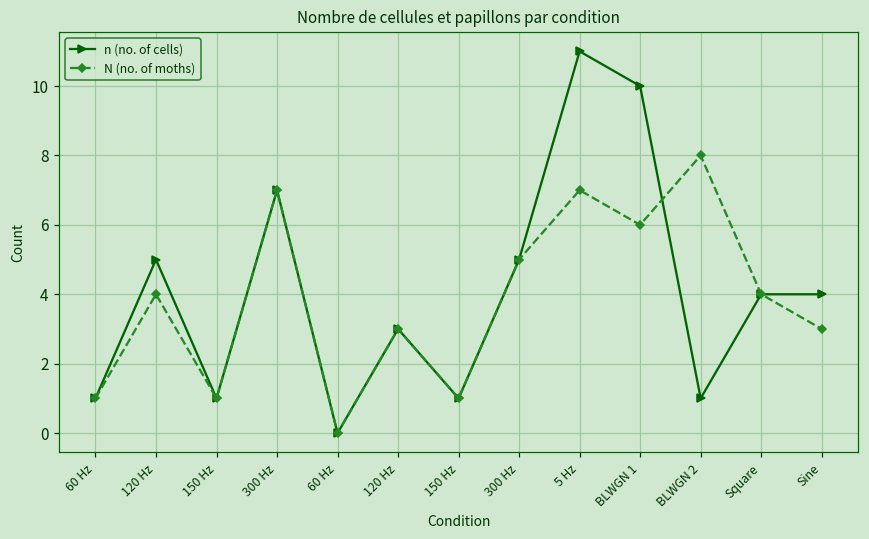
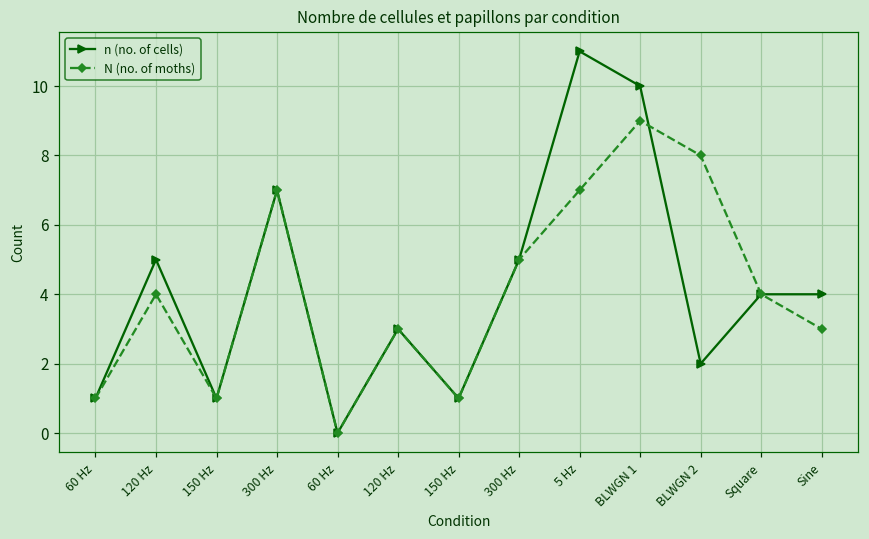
N (no. of moths), BLWGN 1: 6 -> 9
n (no. of cells), BLWGN 2: 1 -> 2
